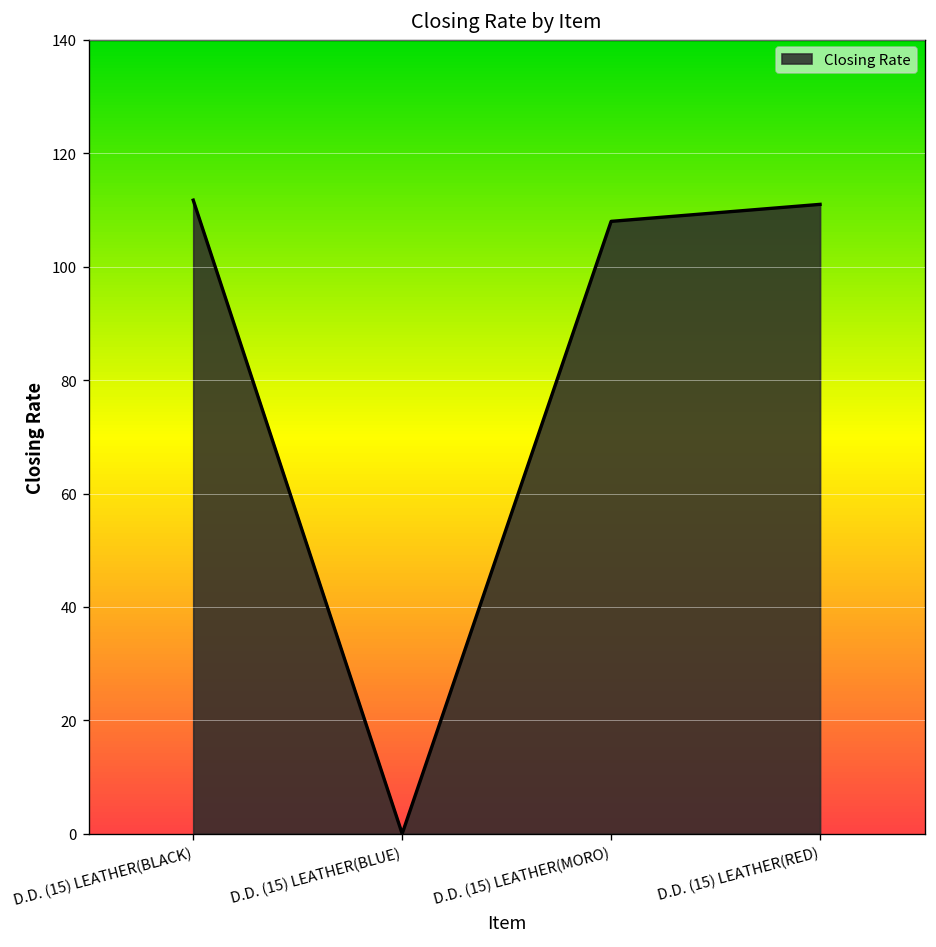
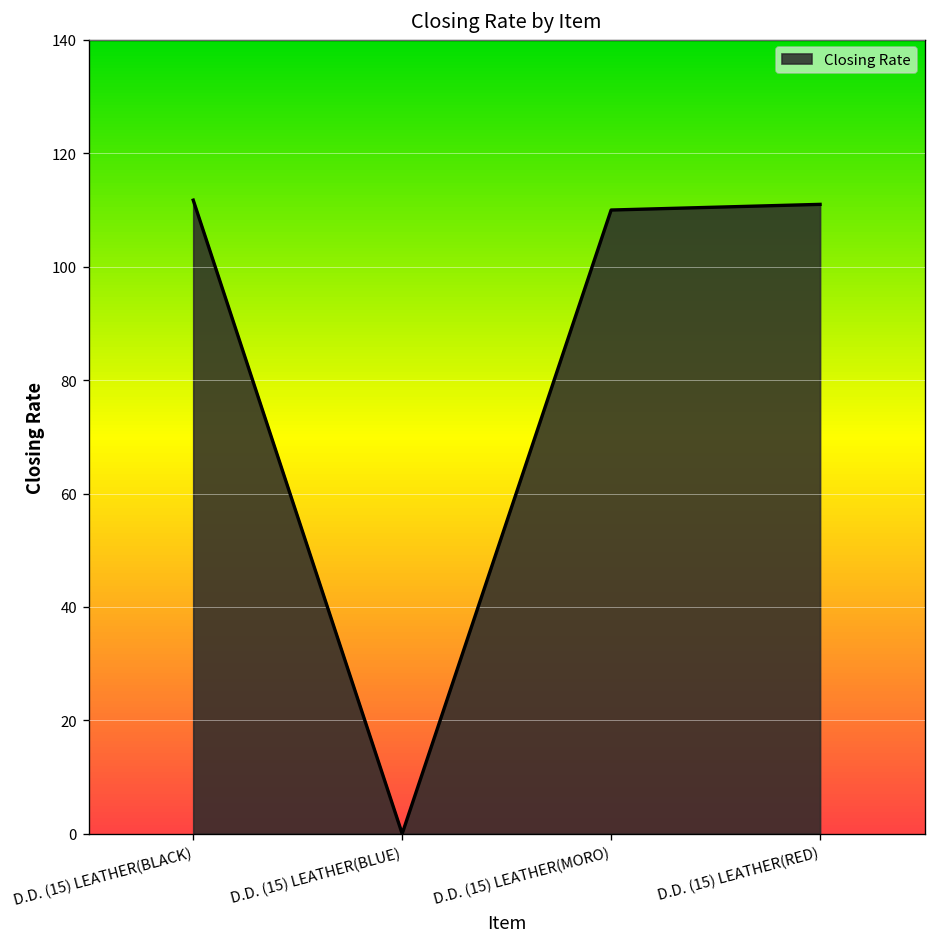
D.D. (15) LEATHER(MORO): 108 -> 110
